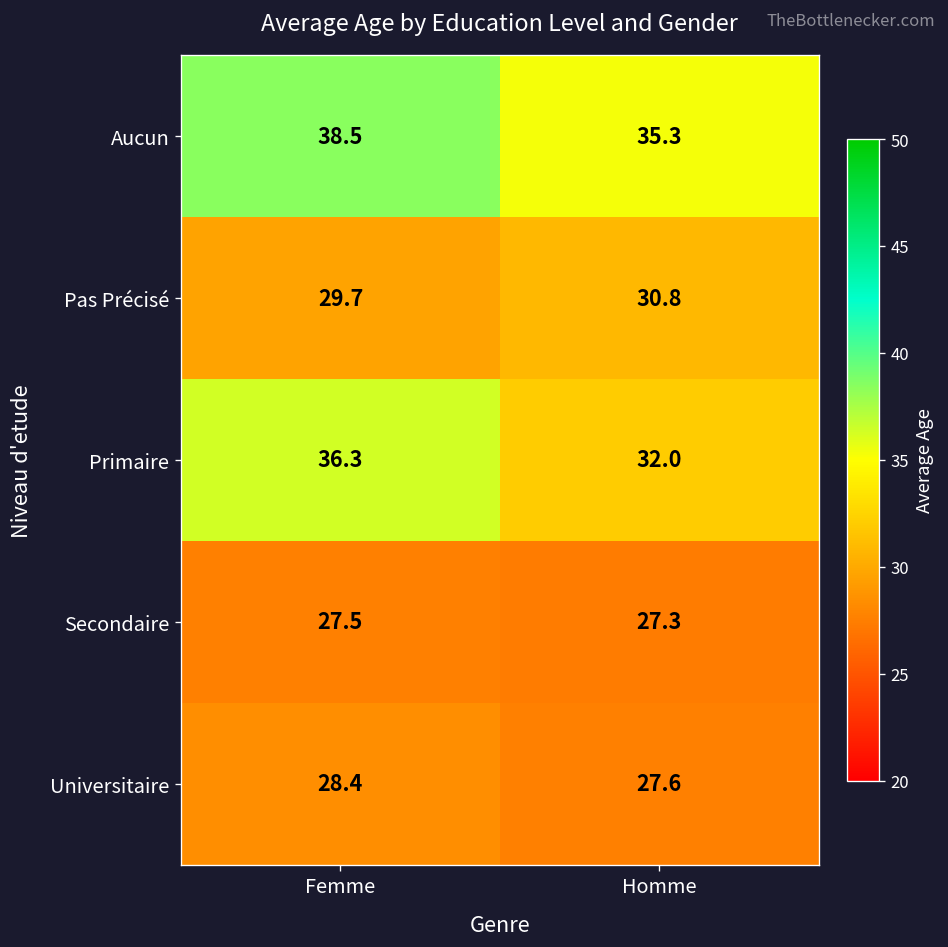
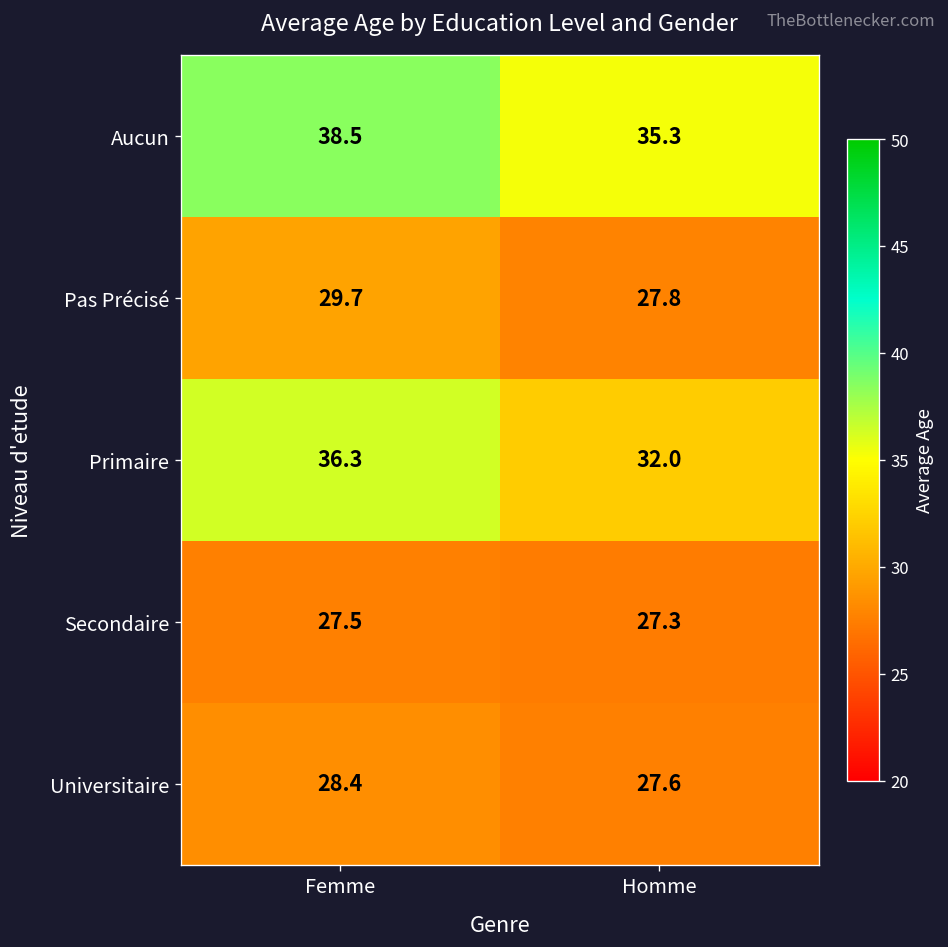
Pas Précisé, Homme: 30.8 -> 27.8
